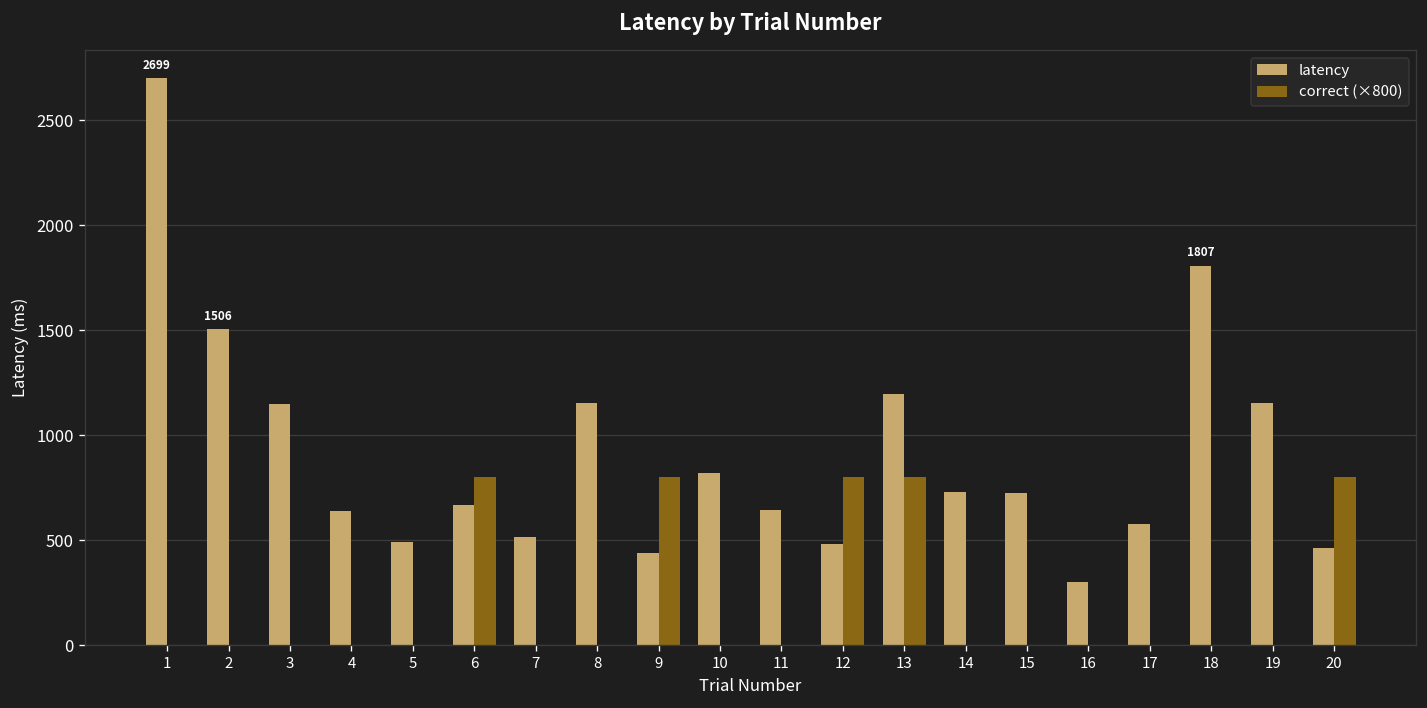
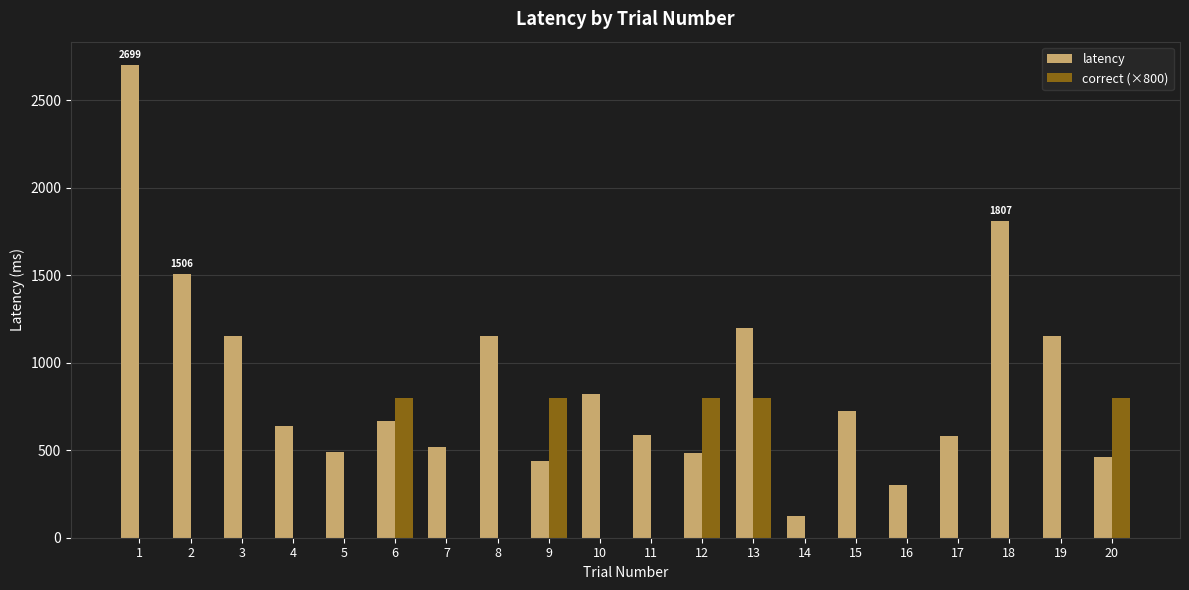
latency, 11: 640 -> 590
latency, 14: 730 -> 130
